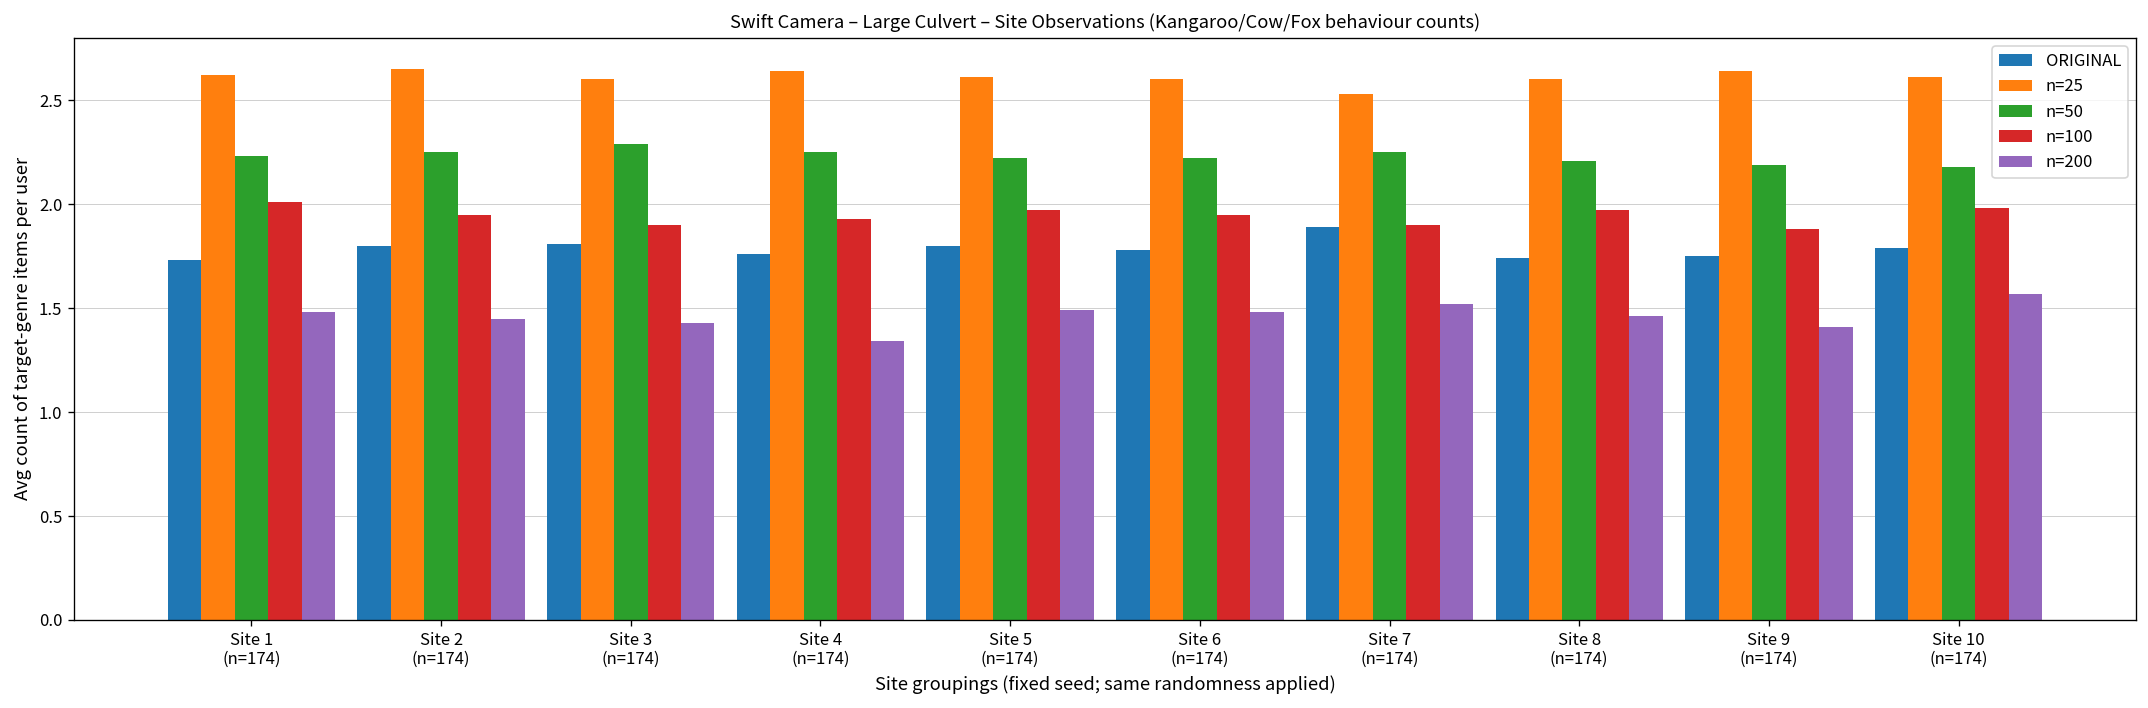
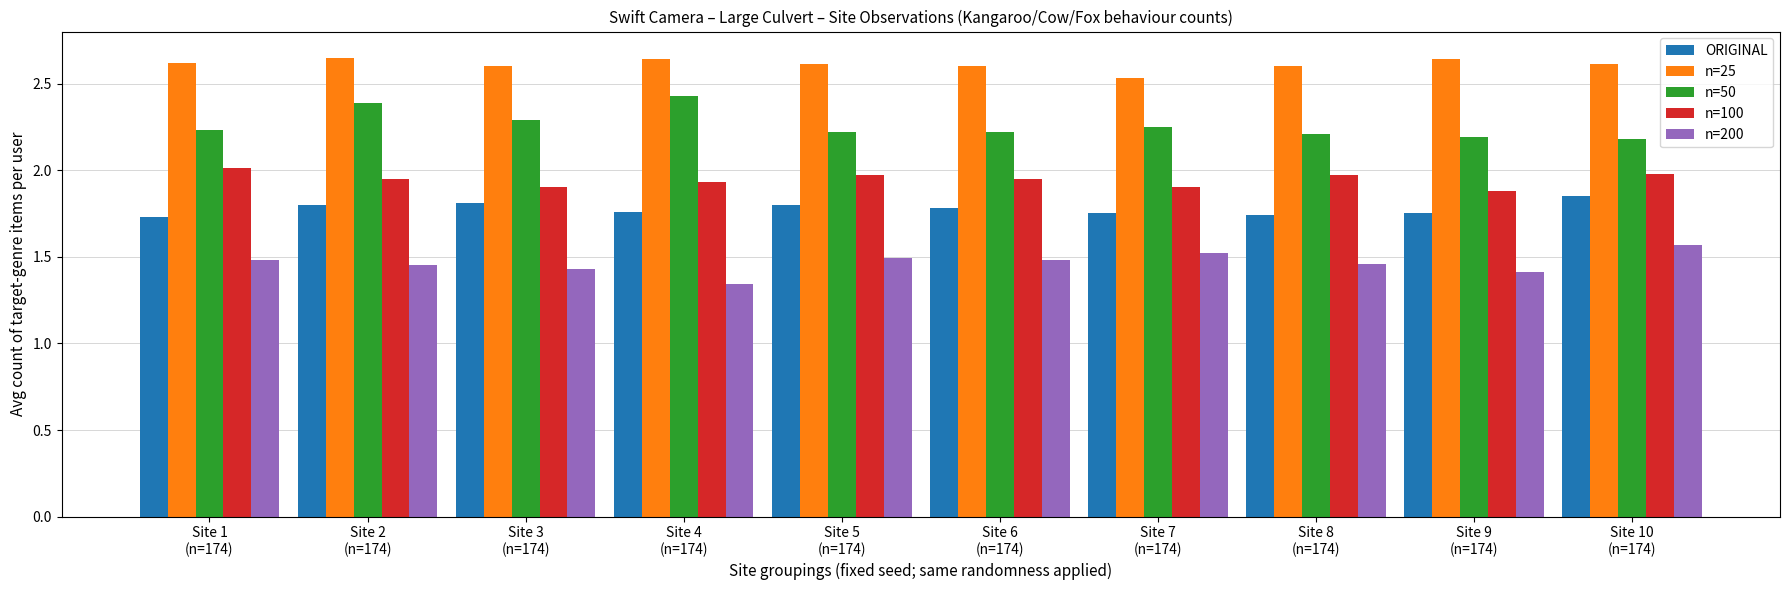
n=50, Site 2 (n=174): 2.25 -> 2.39
n=50, Site 4 (n=174): 2.25 -> 2.43
ORIGINAL, Site 7 (n=174): 1.89 -> 1.75
ORIGINAL, Site 10 (n=174): 1.79 -> 1.85
